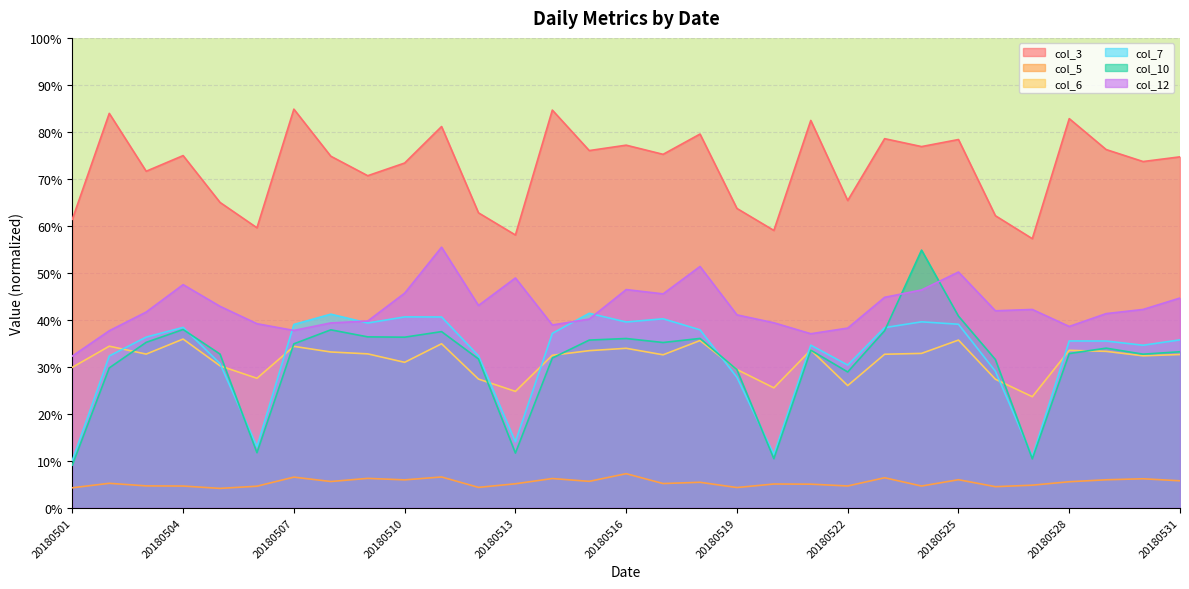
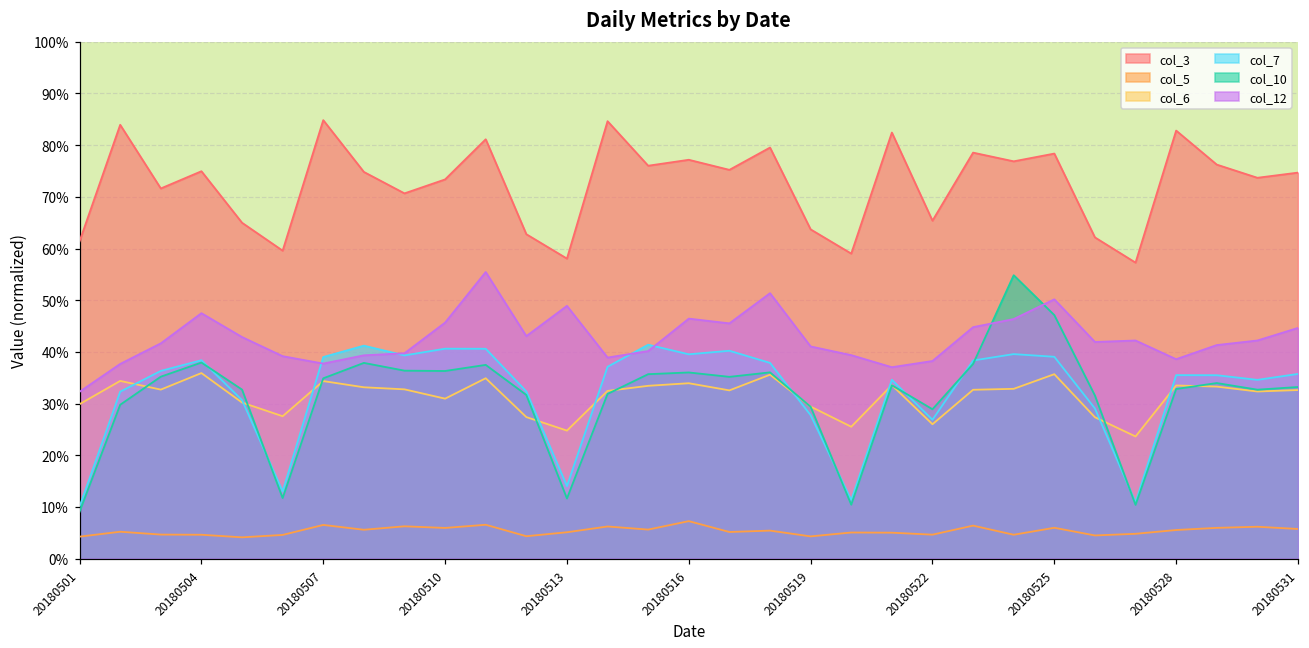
col_7, 20180522: 30% -> 27%
col_10, 20180525: 41% -> 47%
